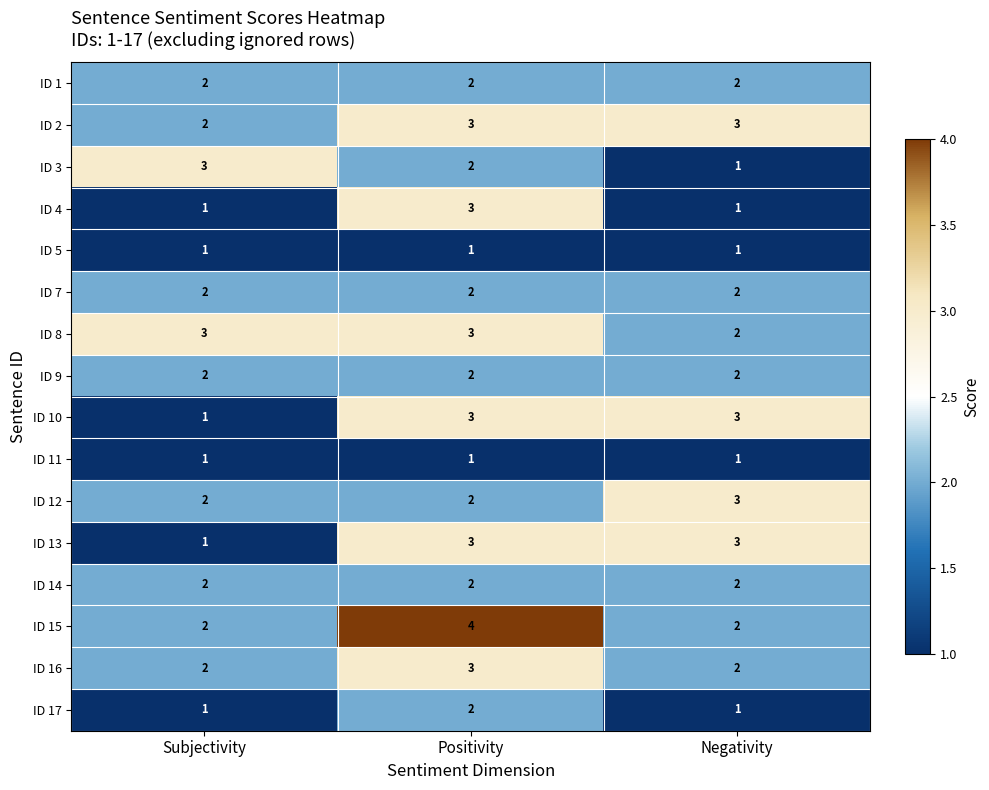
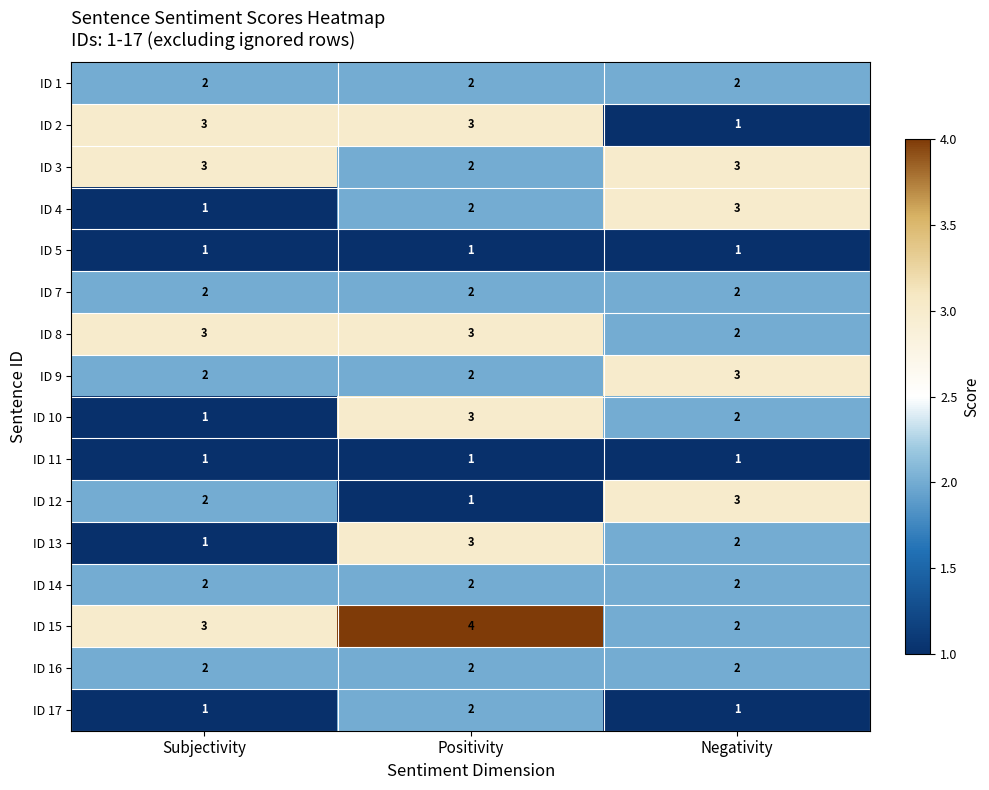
ID 2, Subjectivity: 2 -> 3
ID 2, Negativity: 3 -> 1
ID 3, Negativity: 1 -> 3
ID 4, Positivity: 3 -> 2
ID 4, Negativity: 1 -> 3
ID 9, Negativity: 2 -> 3
ID 10, Negativity: 3 -> 2
ID 12, Positivity: 2 -> 1
ID 13, Negativity: 3 -> 2
ID 15, Subjectivity: 2 -> 3
ID 16, Positivity: 3 -> 2
